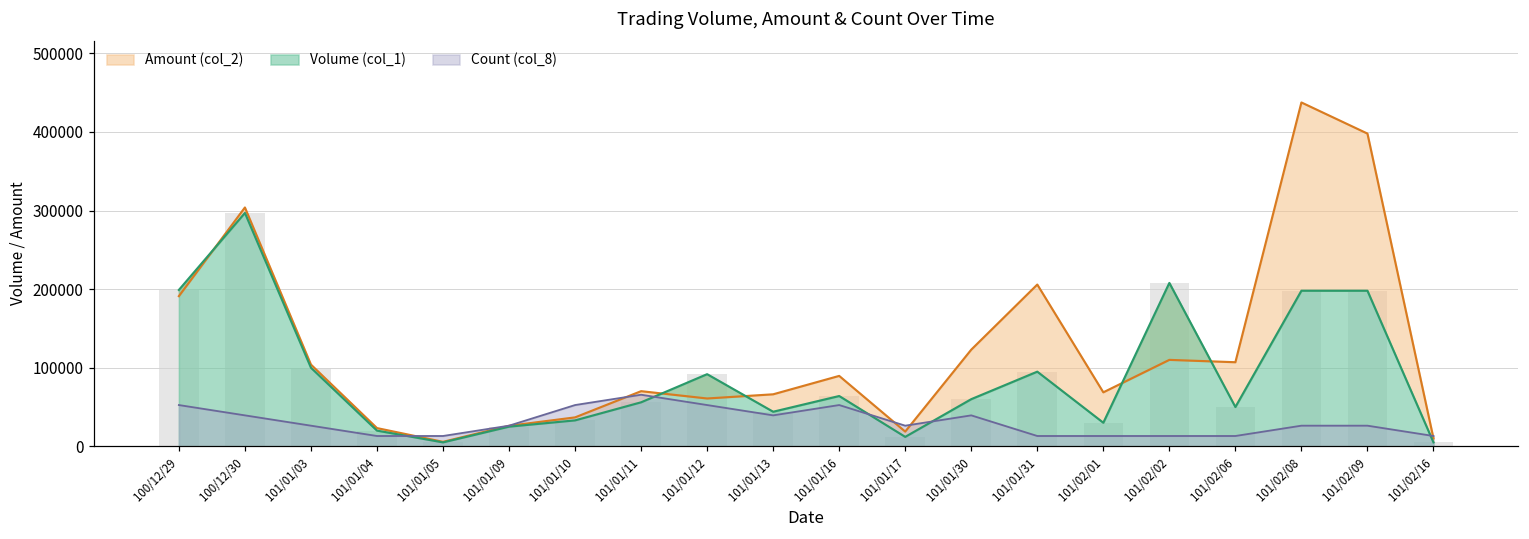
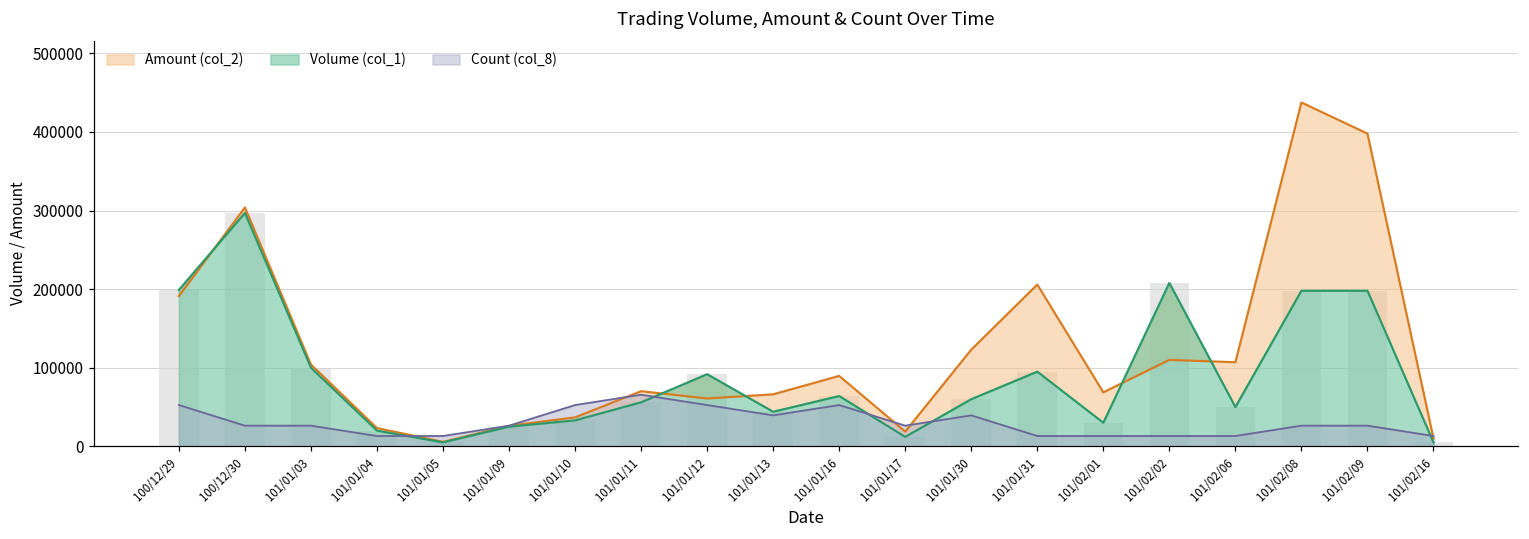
Count (col_8), 100/12/30: 40000 -> 30000
